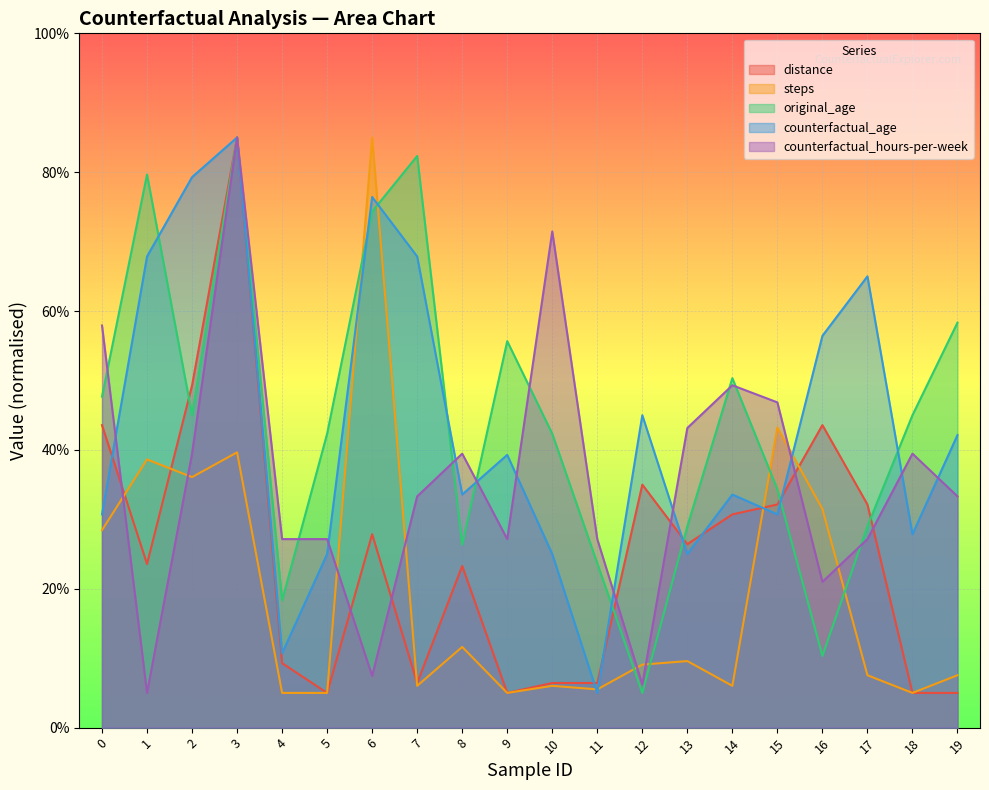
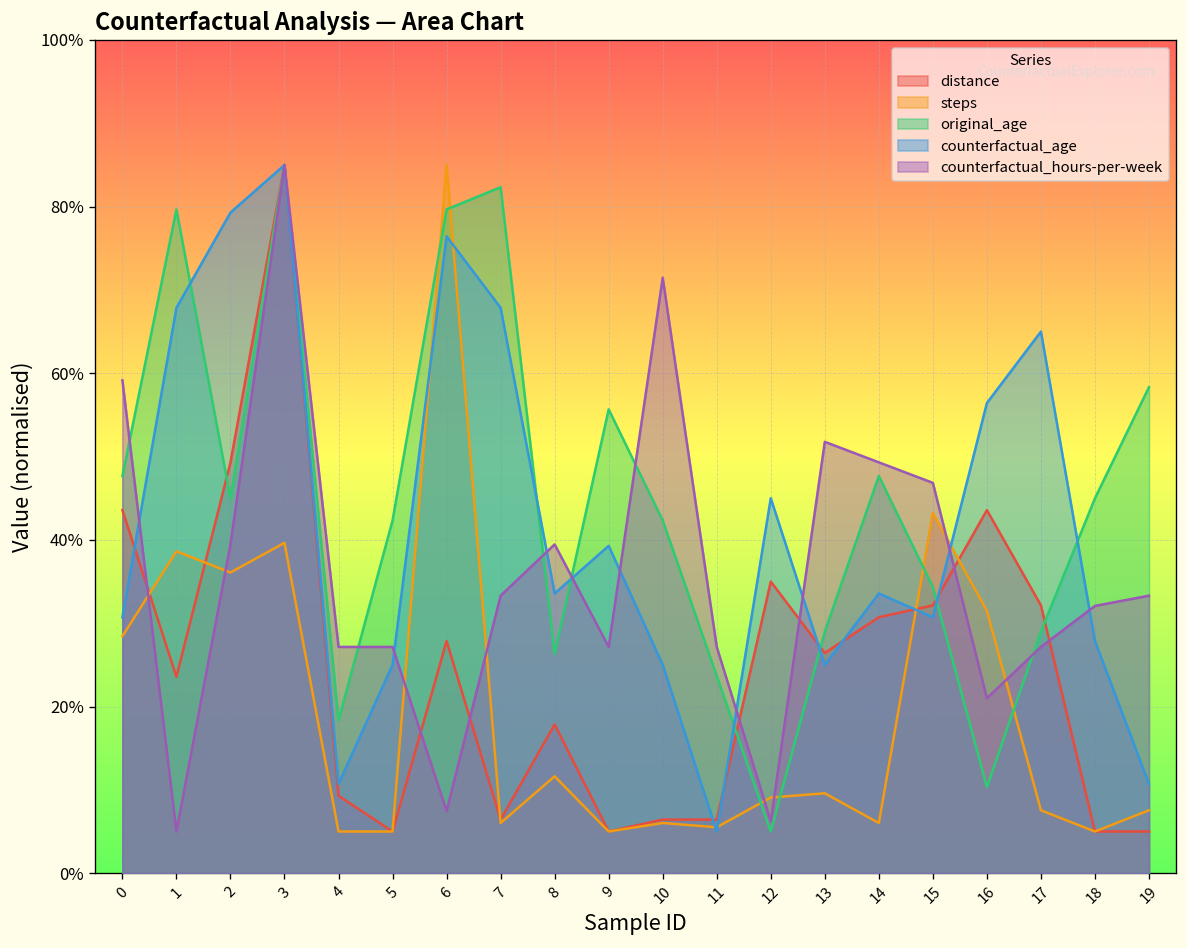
counterfactual_hours-per-week, 0: 58% -> 59%
original_age, 6: 74% -> 80%
distance, 8: 23% -> 18%
counterfactual_hours-per-week, 13: 43% -> 52%
original_age, 14: 50% -> 48%
counterfactual_hours-per-week, 18: 39% -> 32%
counterfactual_age, 19: 42% -> 11%
